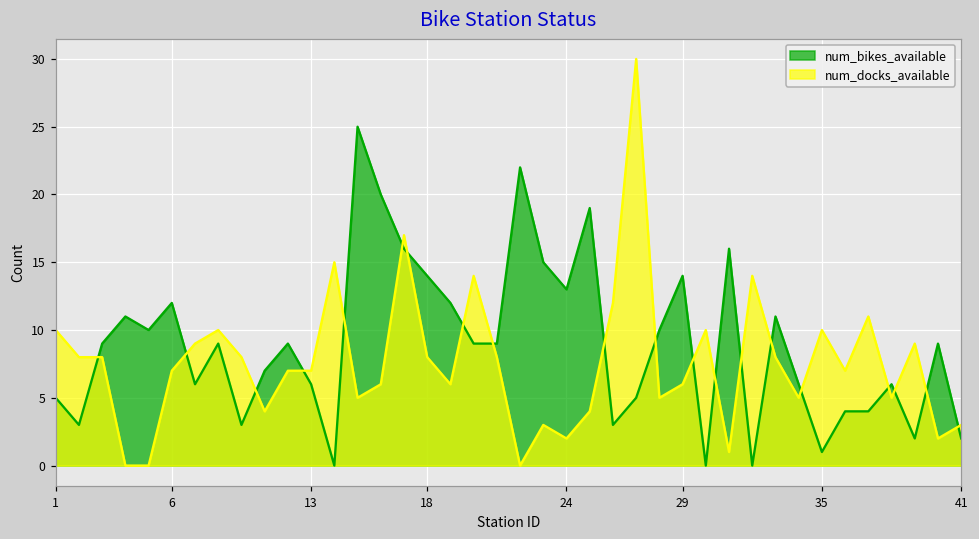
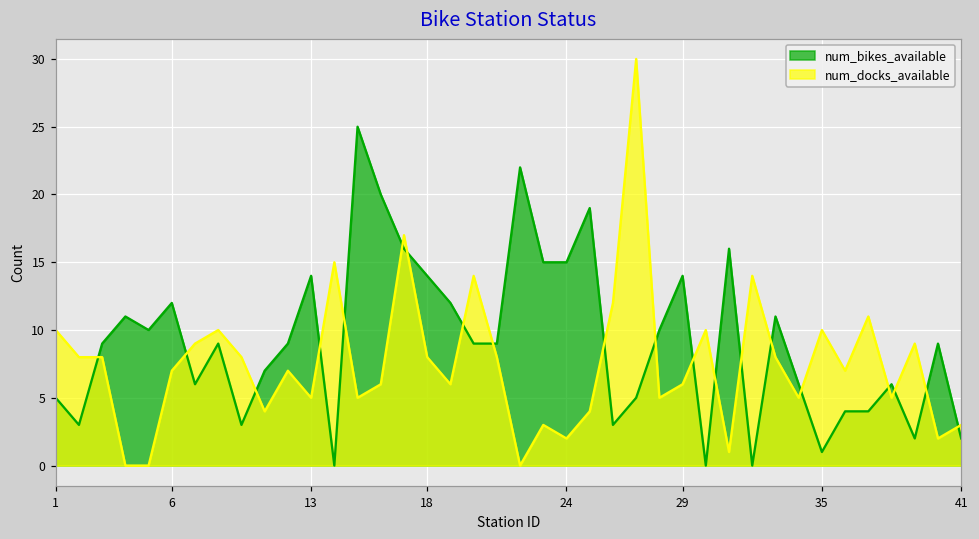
num_bikes_available, 13: 6 -> 14
num_docks_available, 13: 7 -> 5
num_bikes_available, 24: 13 -> 15
